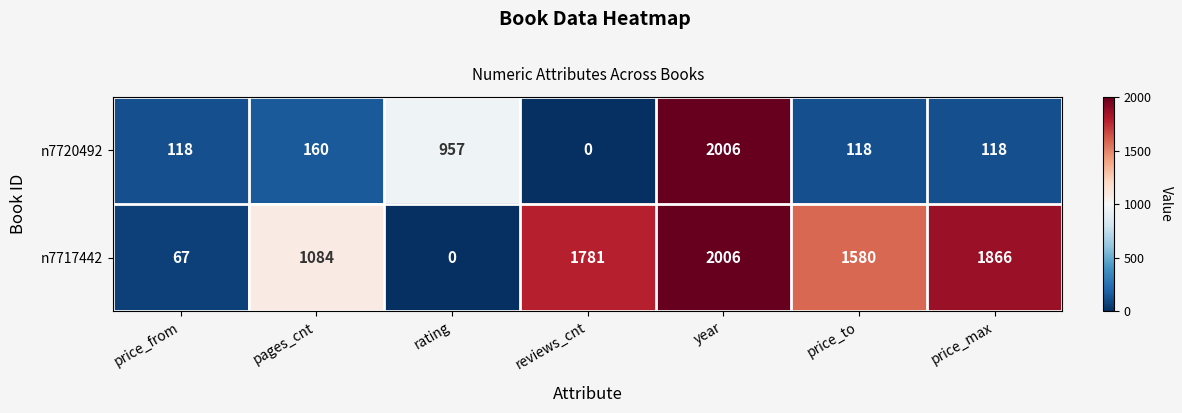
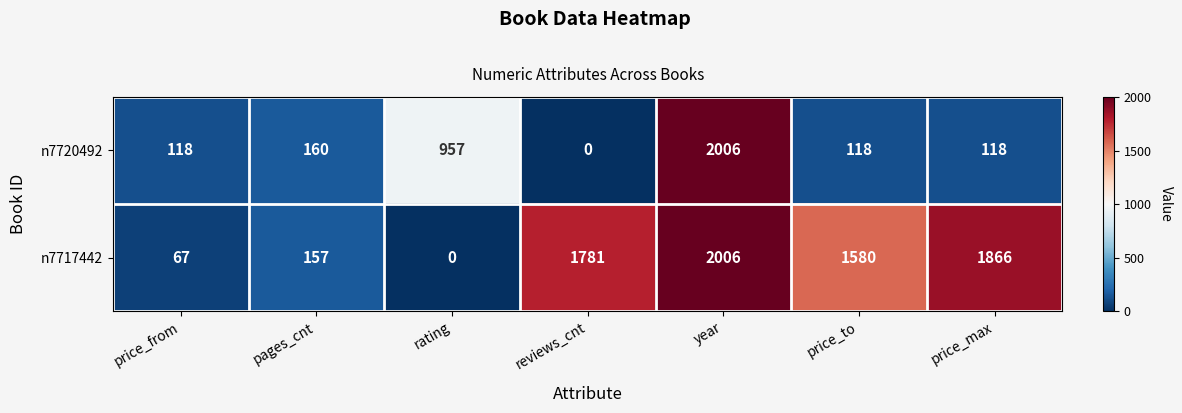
n7717442, pages_cnt: 1084 -> 157
